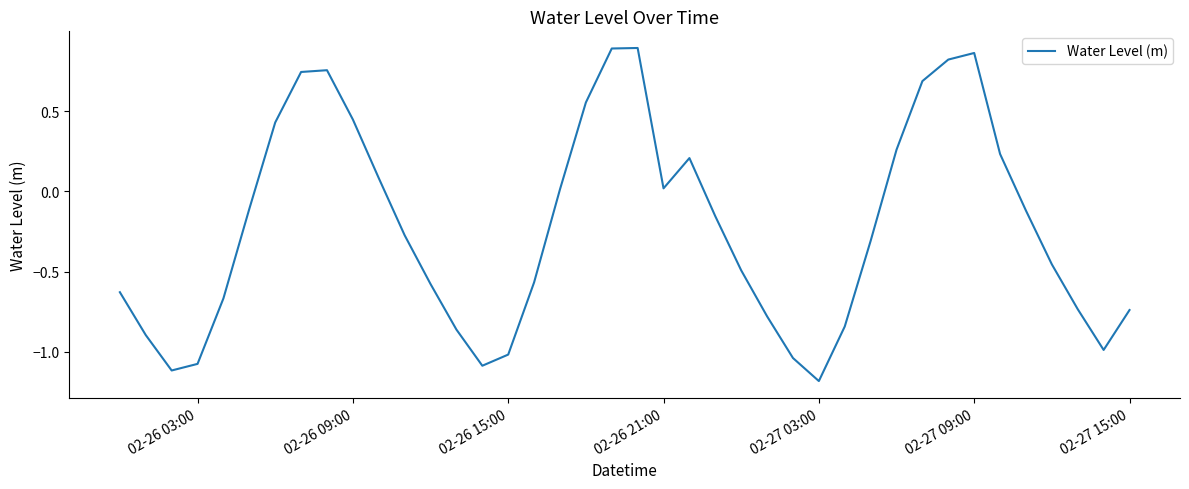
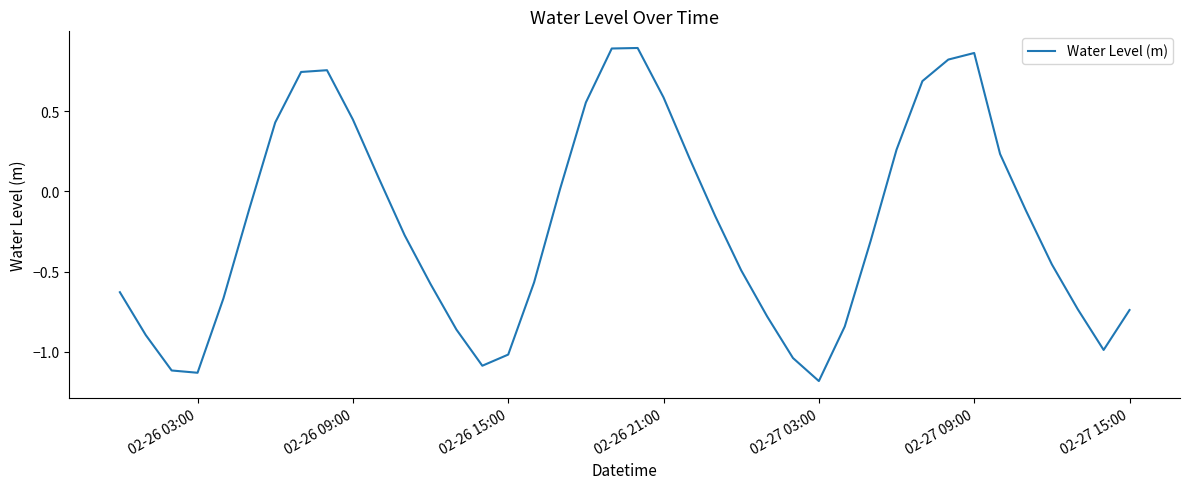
02-26 03:00: -1.07 -> -1.13
02-26 21:00: 0.02 -> 0.59
